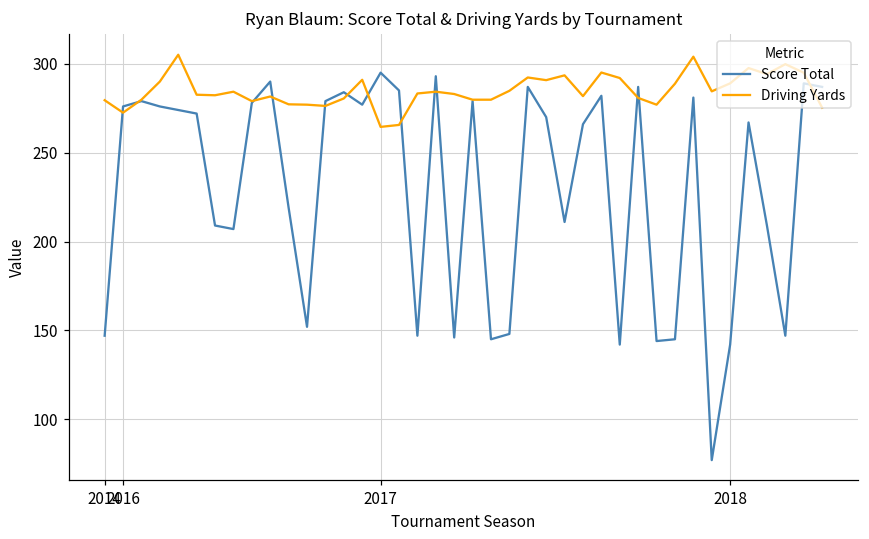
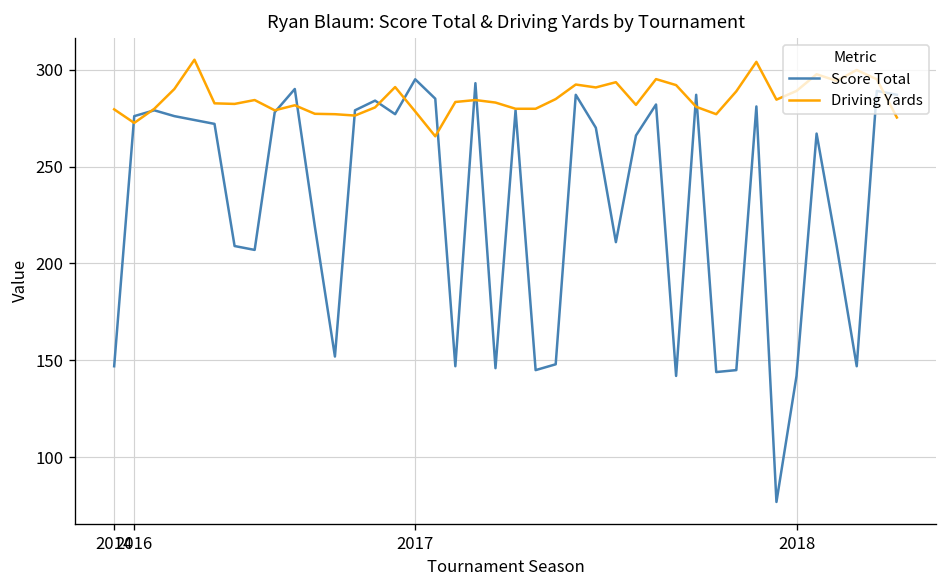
Driving Yards, 2017: 265 -> 278
